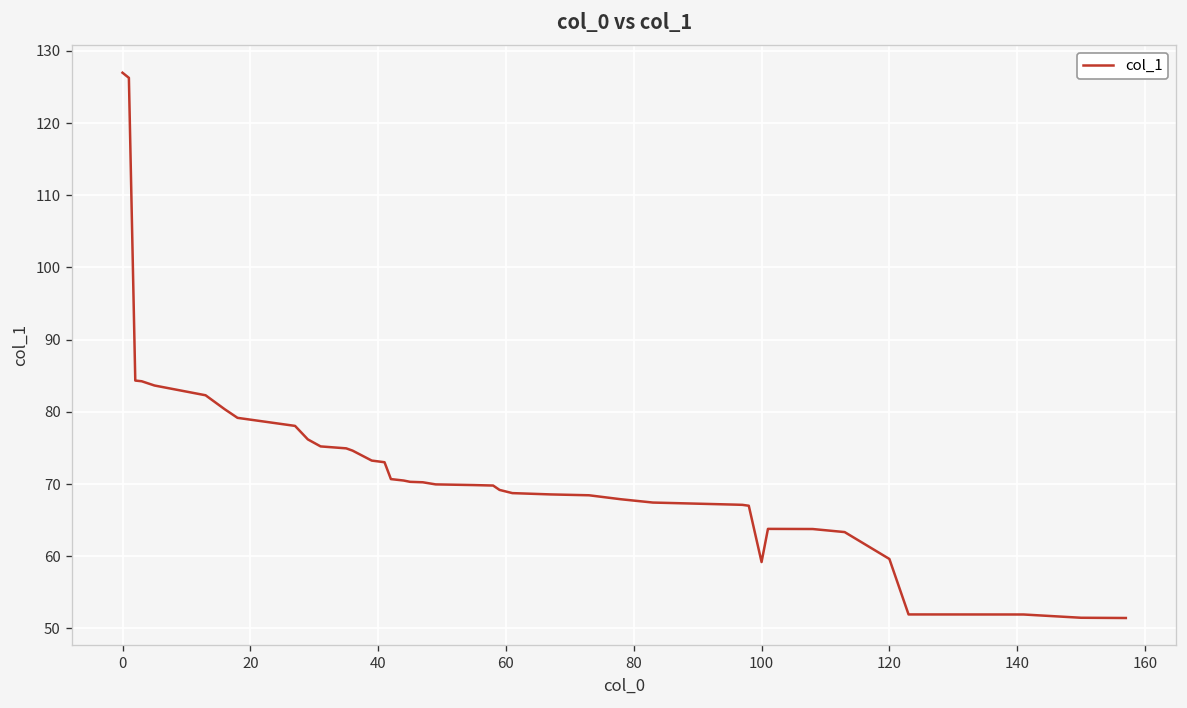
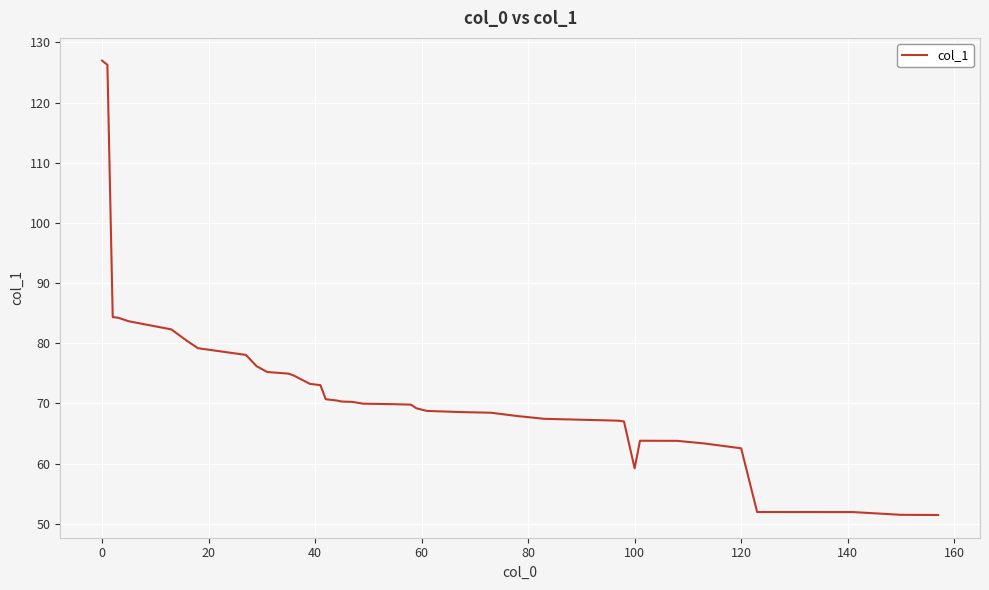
120: 60 -> 63
